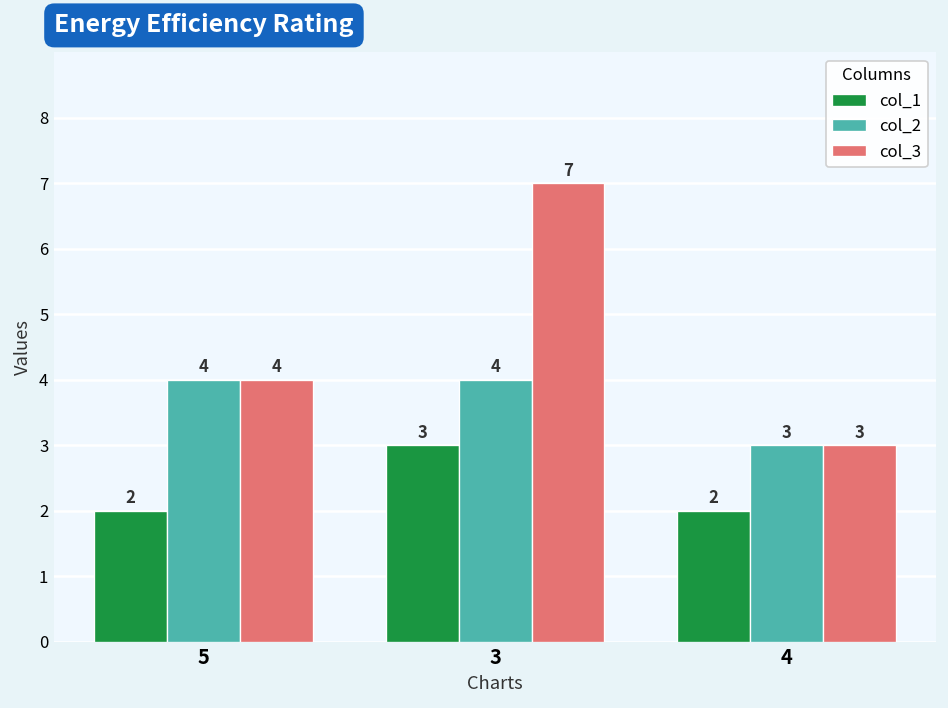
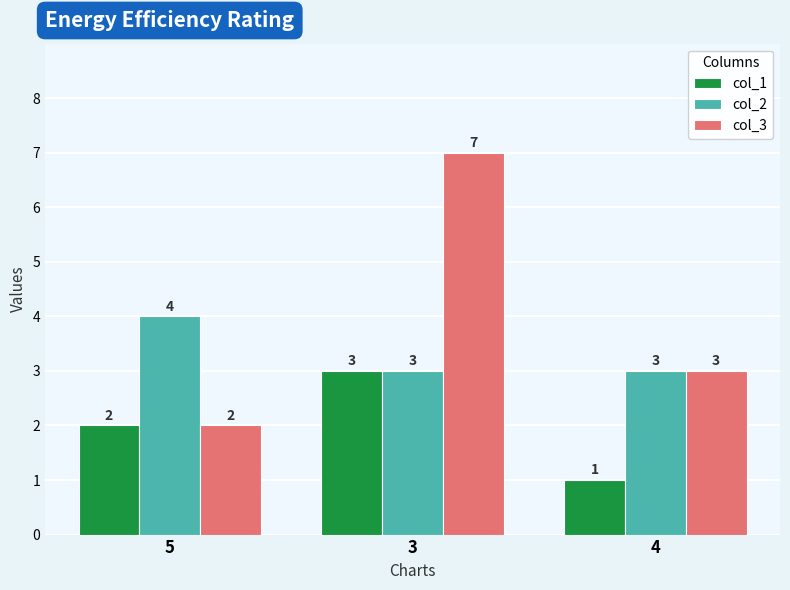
col_3, 5: 4 -> 2
col_2, 3: 4 -> 3
col_1, 4: 2 -> 1
